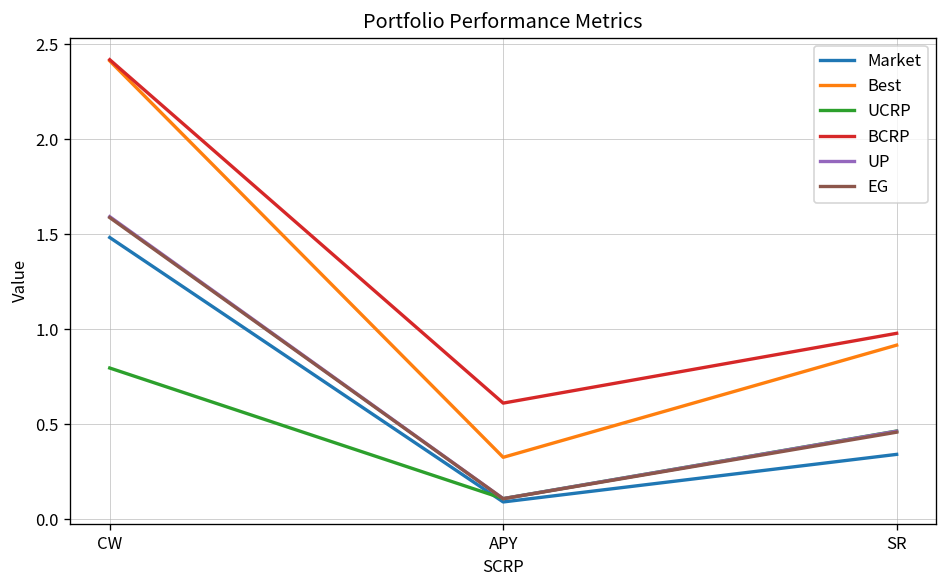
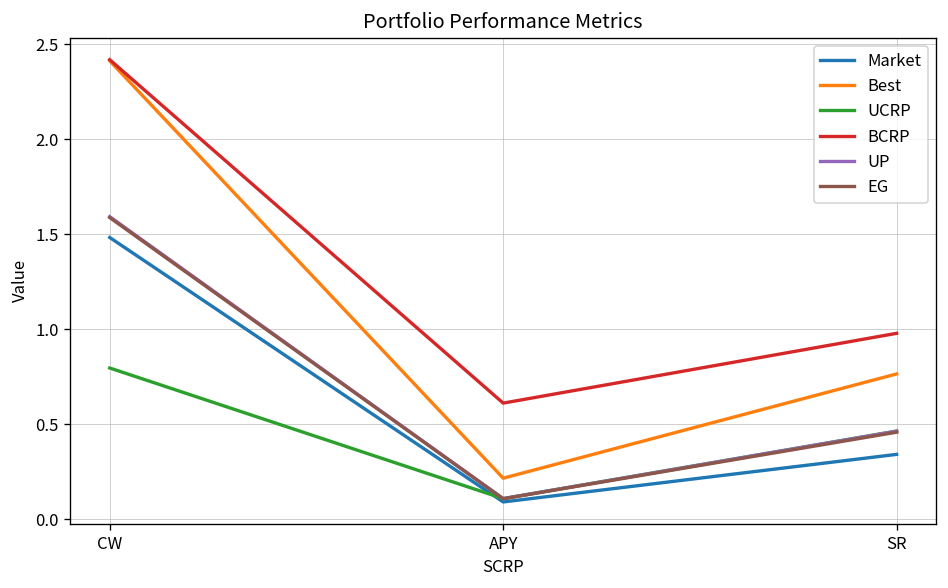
Best, APY: 0.33 -> 0.22
Best, SR: 0.92 -> 0.77
